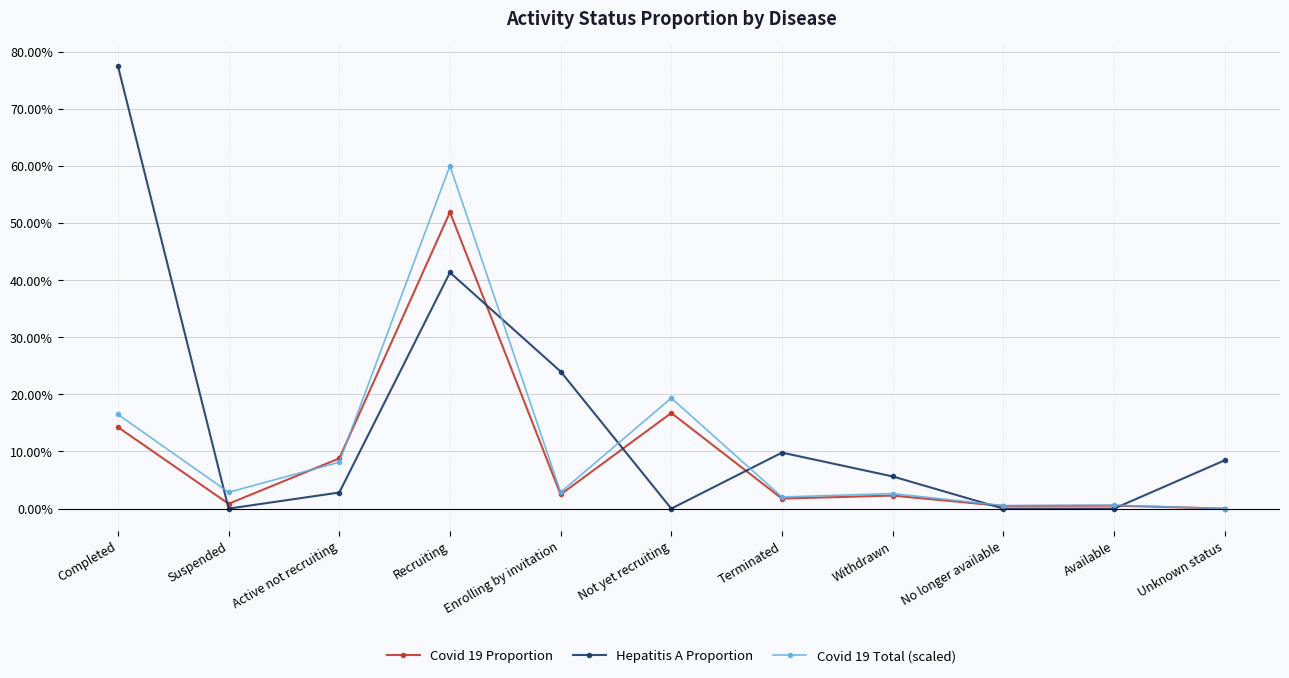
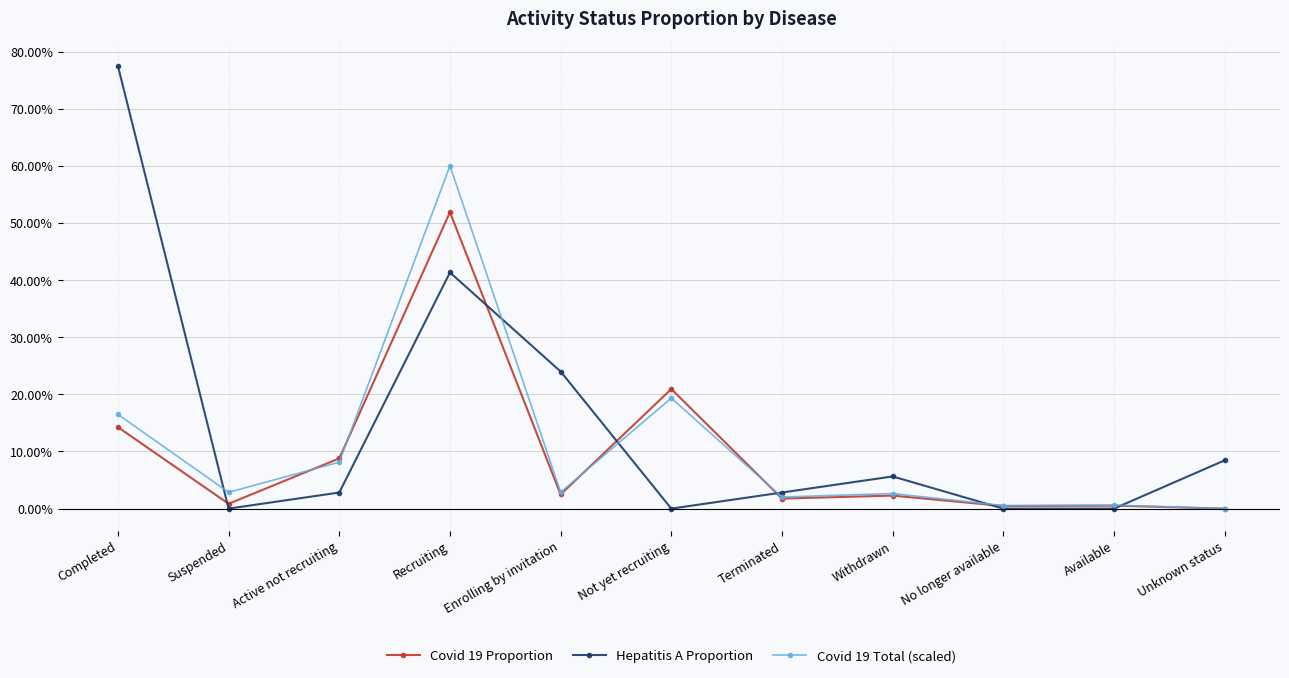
Covid 19 Proportion, Not yet recruiting: 17% -> 21%
Hepatitis A Proportion, Terminated: 10% -> 3%
